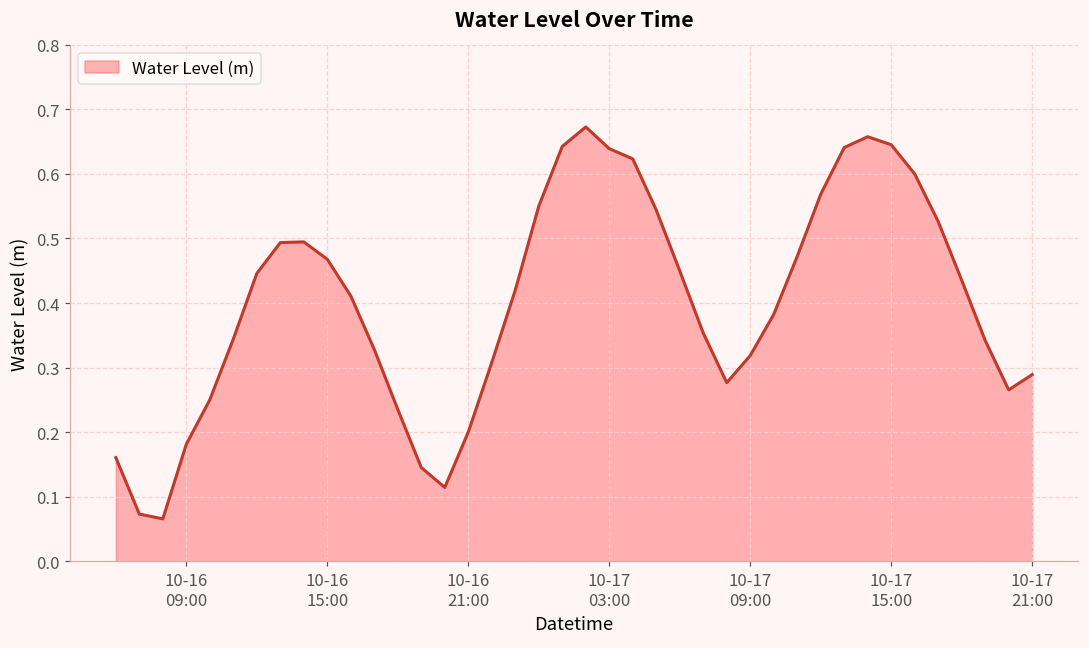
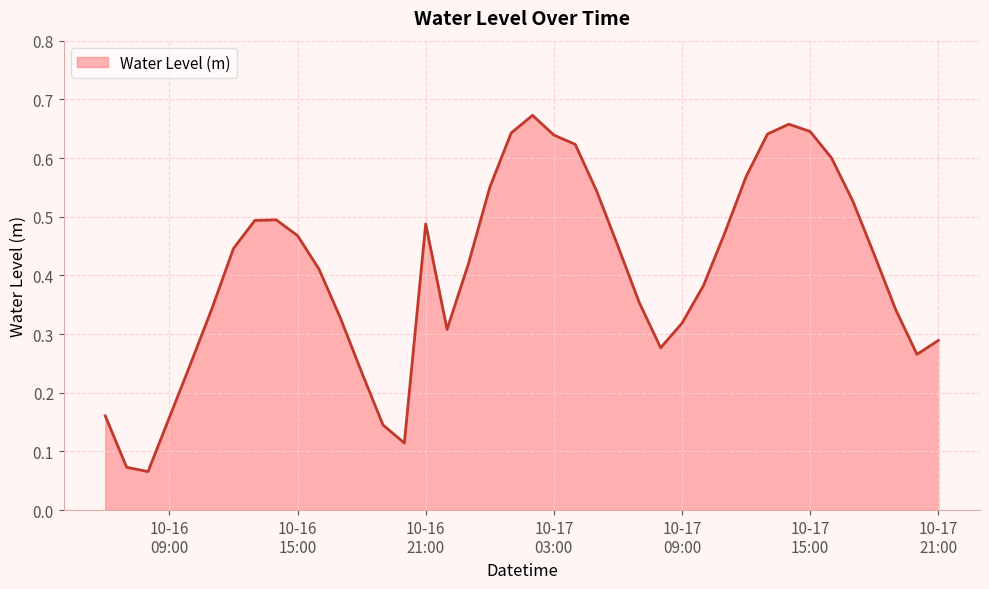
10-16 09:00: 0.18 -> 0.16
10-16 21:00: 0.20 -> 0.49
